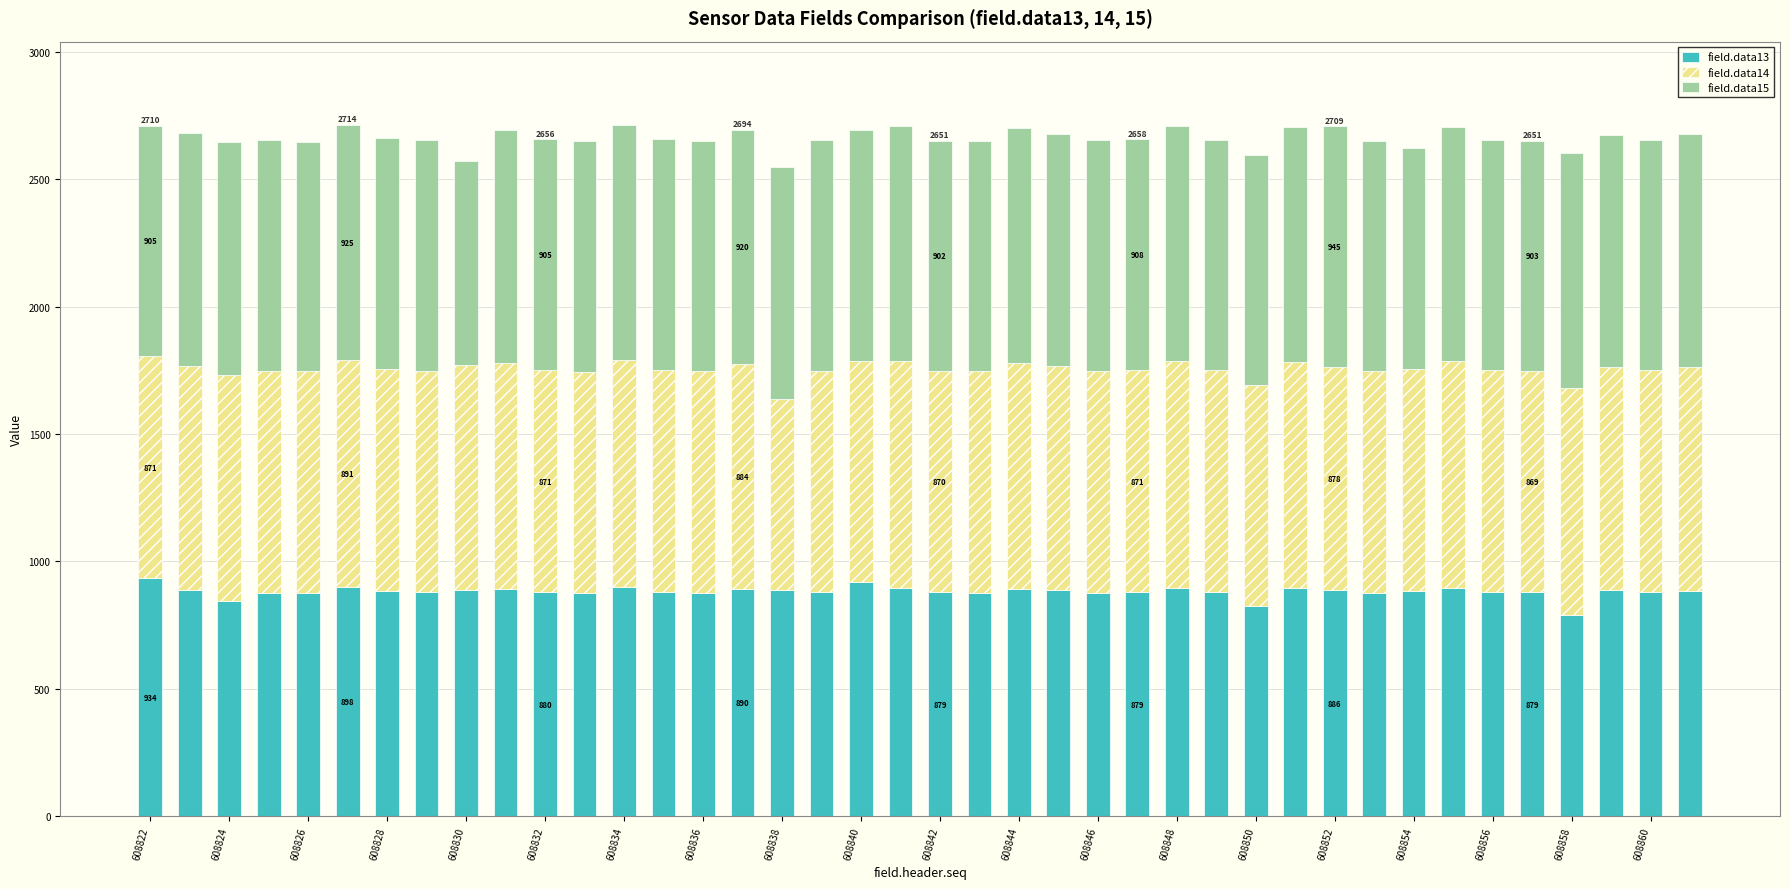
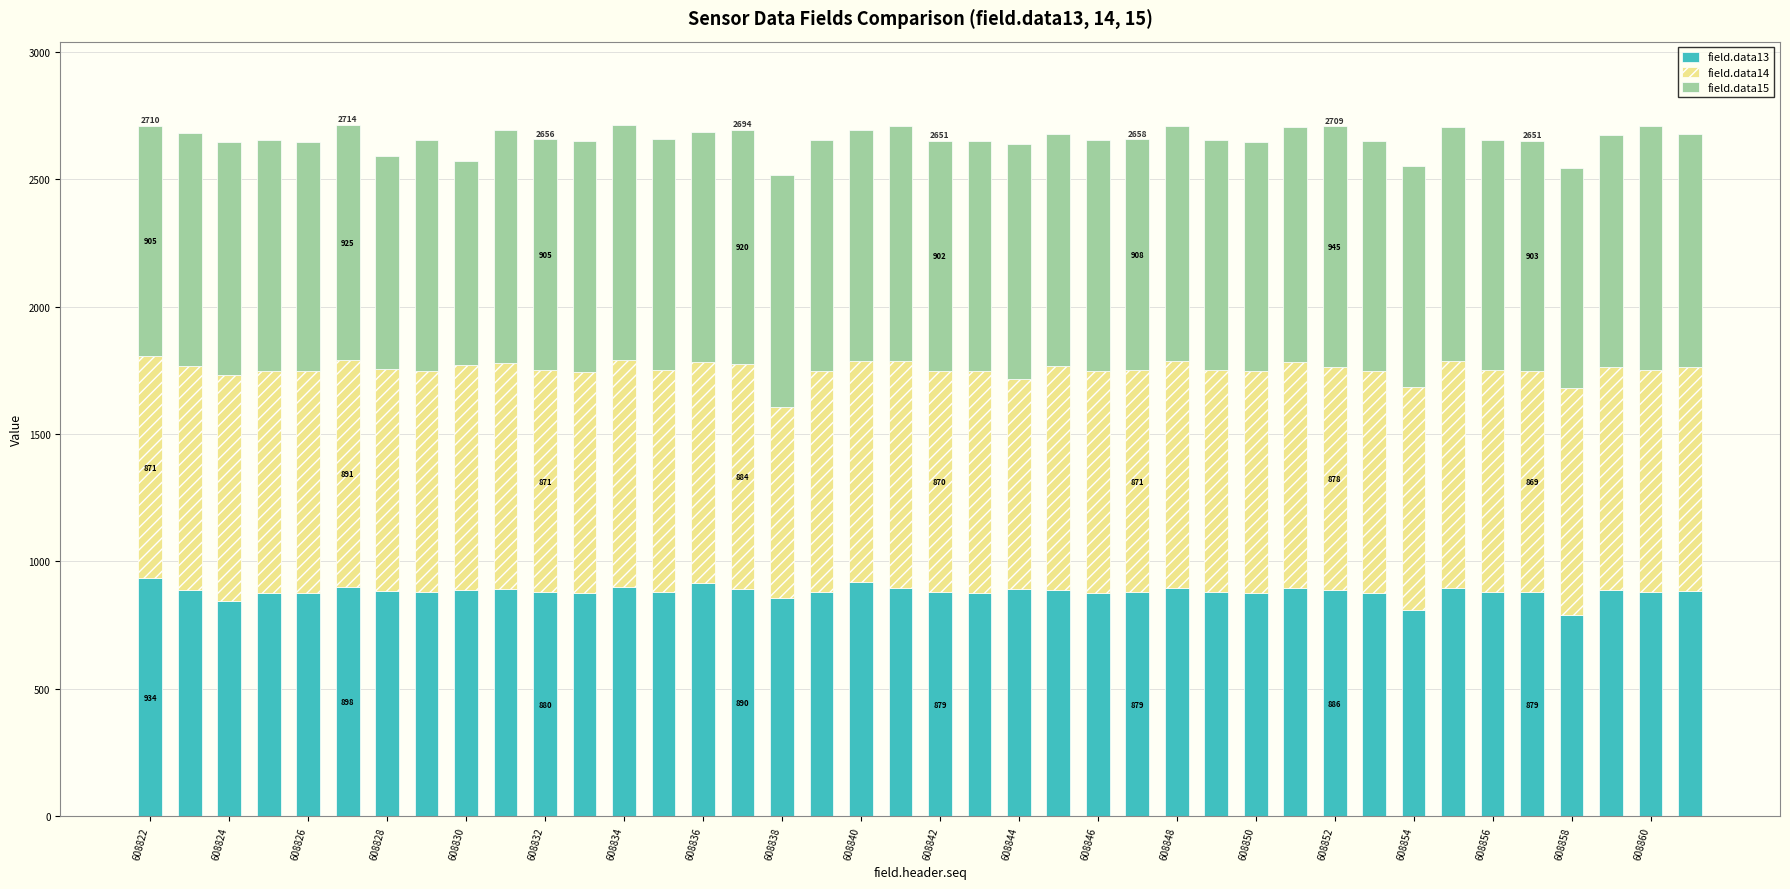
field.data15, 608828: 910 -> 830
field.data13, 608836: 880 -> 910
field.data13, 608838: 890 -> 860
field.data14, 608844: 890 -> 820
field.data13, 608850: 820 -> 880
field.data13, 608854: 880 -> 810
field.data15, 608858: 920 -> 870
field.data15, 608860: 900 -> 960
